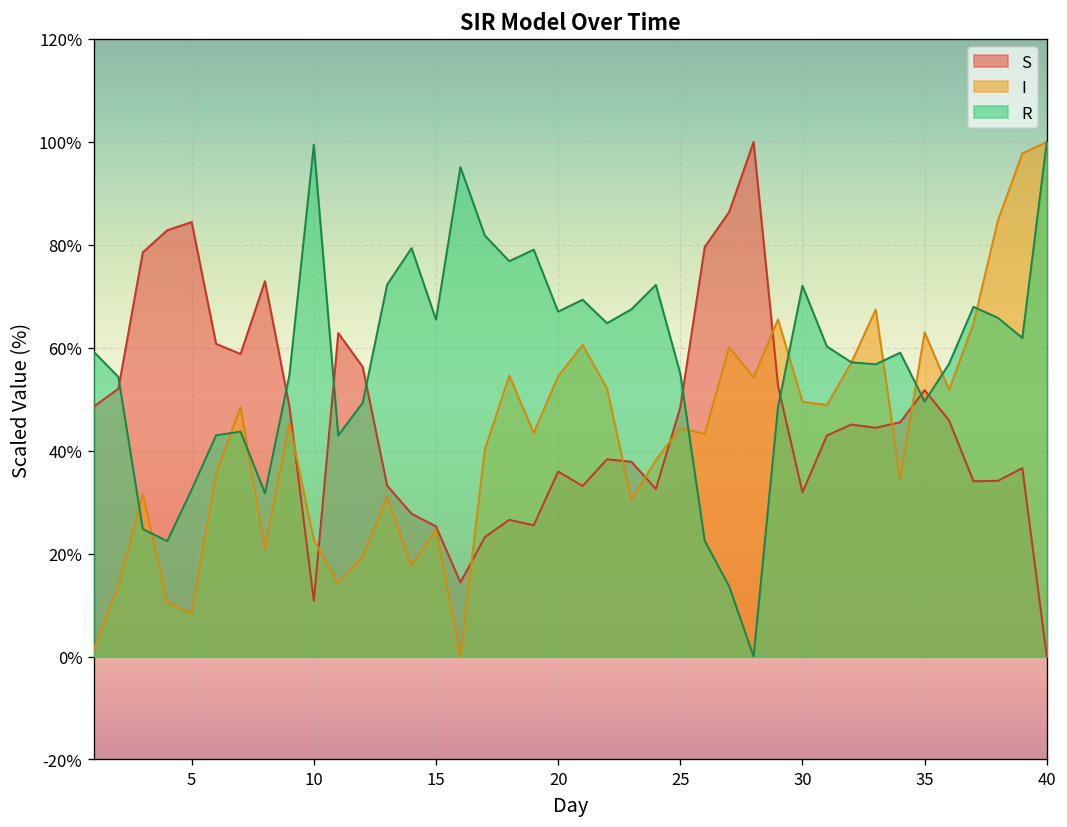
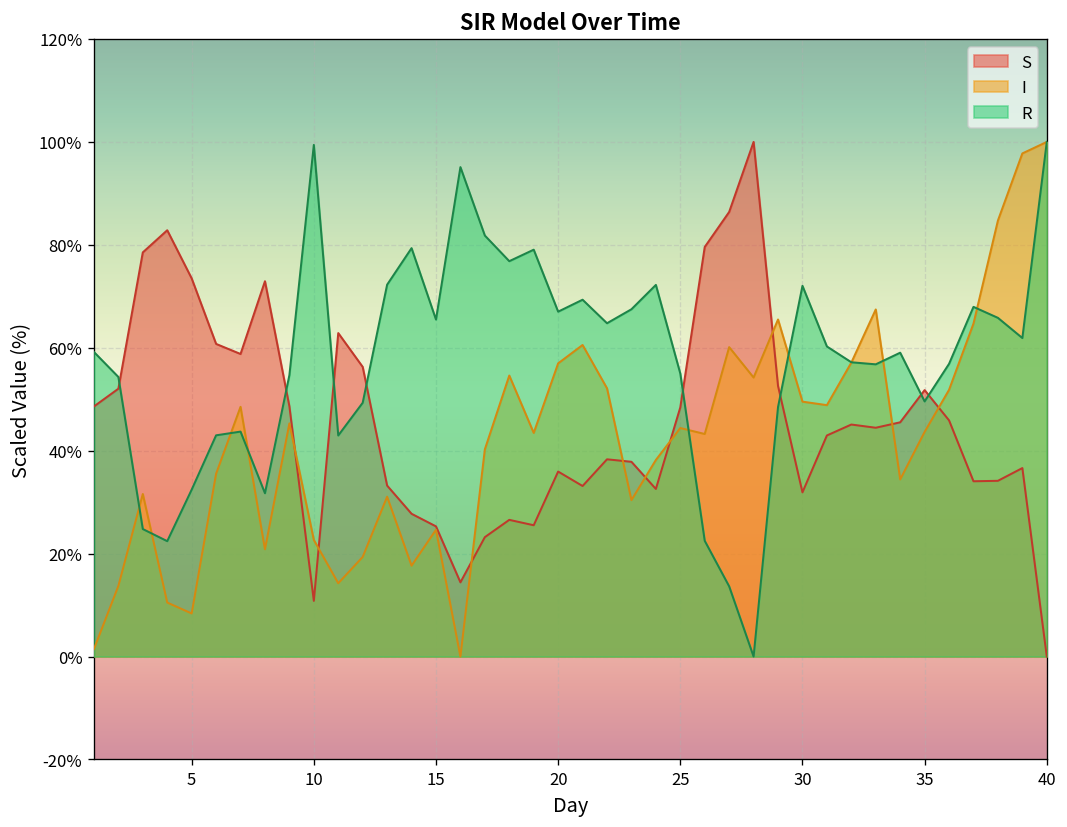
S, 5: 84% -> 73%
I, 20: 54% -> 57%
I, 35: 63% -> 44%
